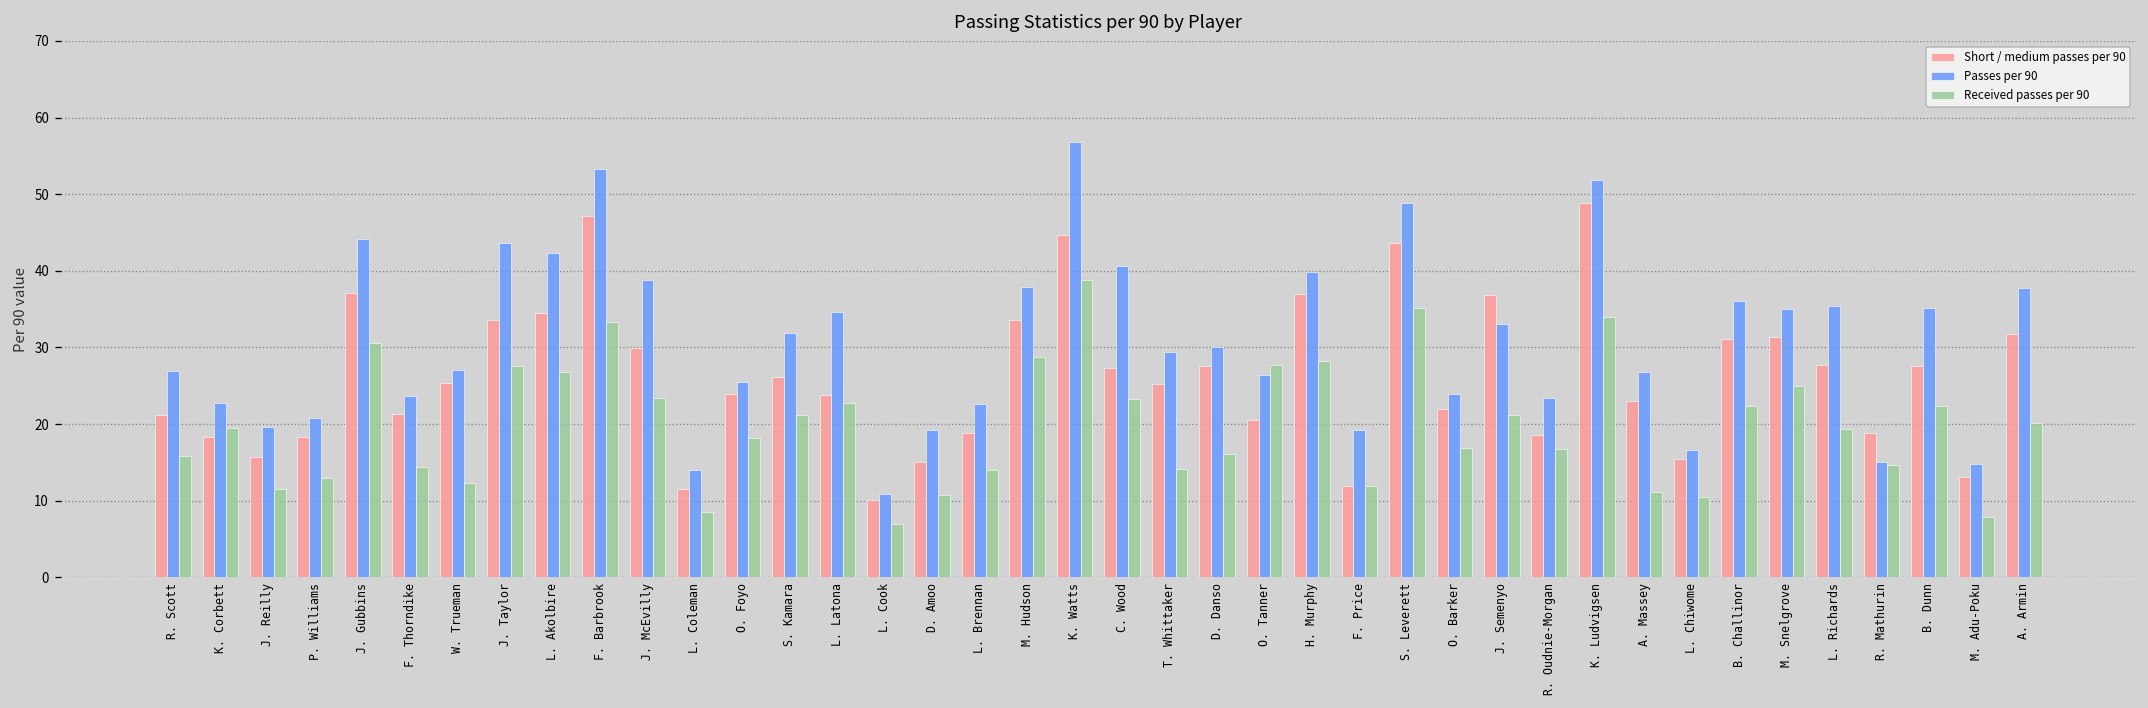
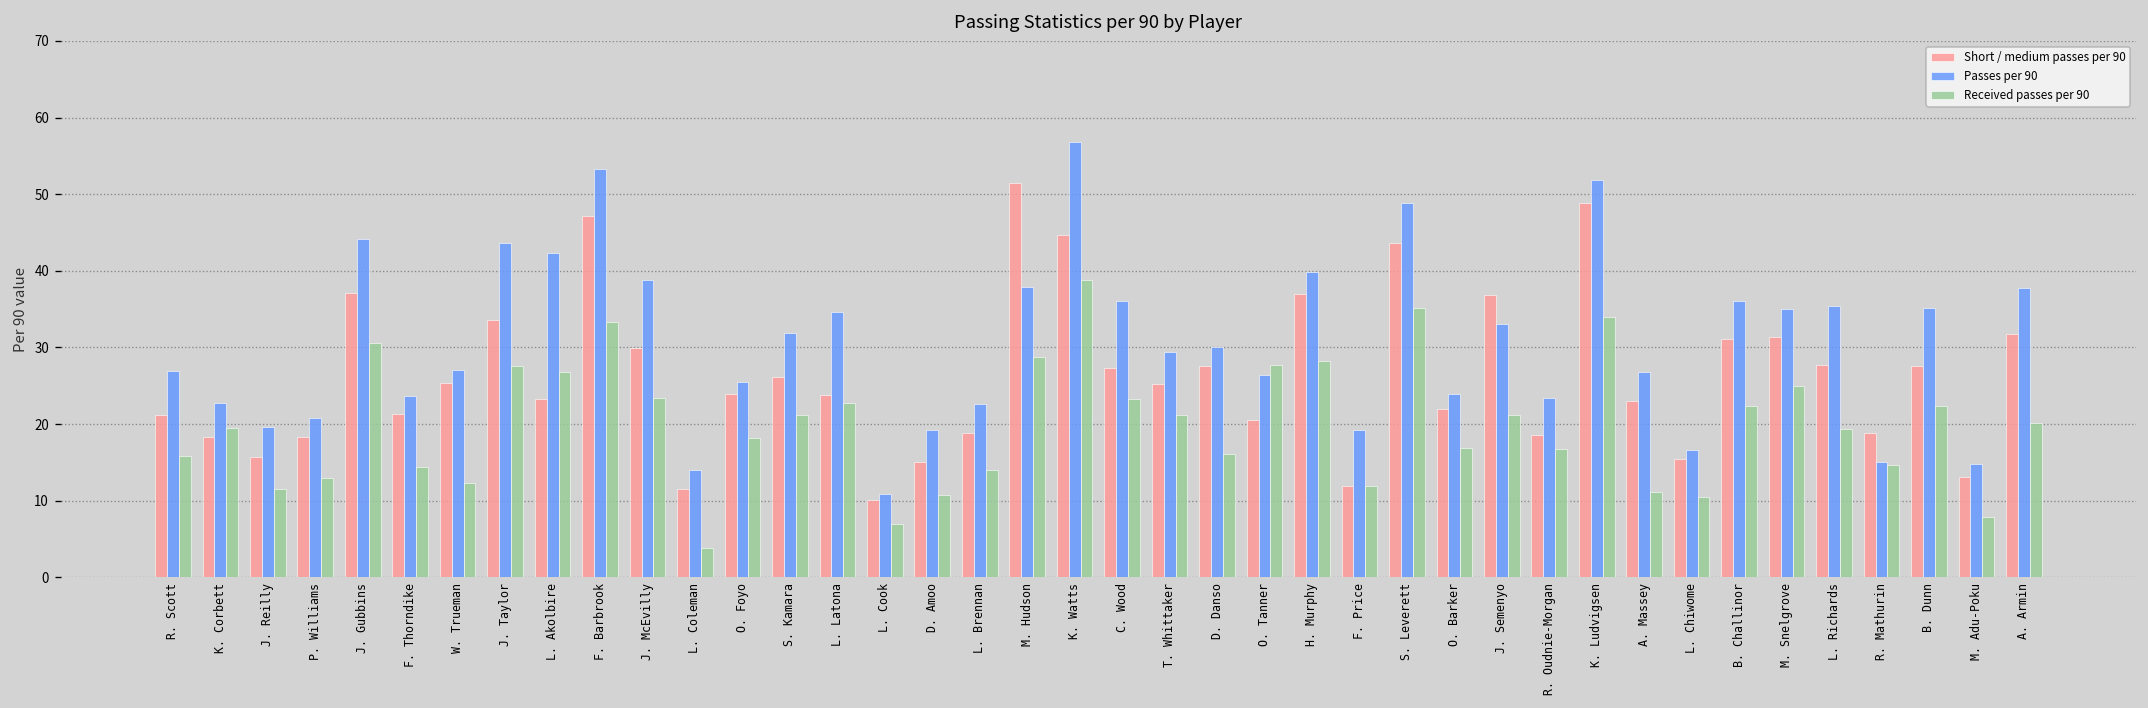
Short / medium passes per 90, L. Akolbire: 35 -> 23
Received passes per 90, L. Coleman: 8 -> 4
Short / medium passes per 90, M. Hudson: 34 -> 52
Passes per 90, C. Wood: 41 -> 36
Received passes per 90, T. Whittaker: 14 -> 21
